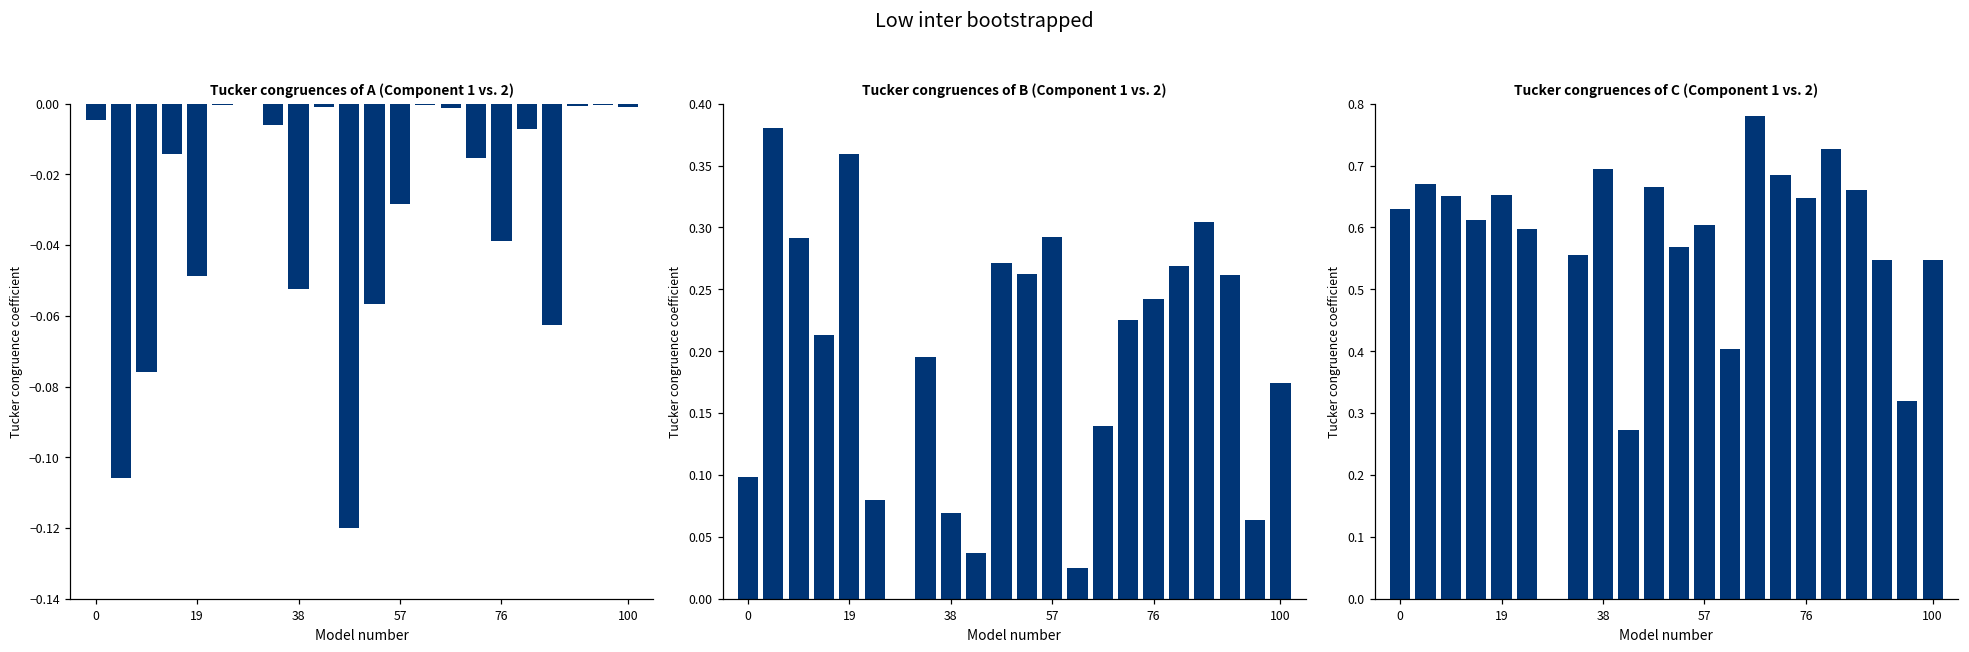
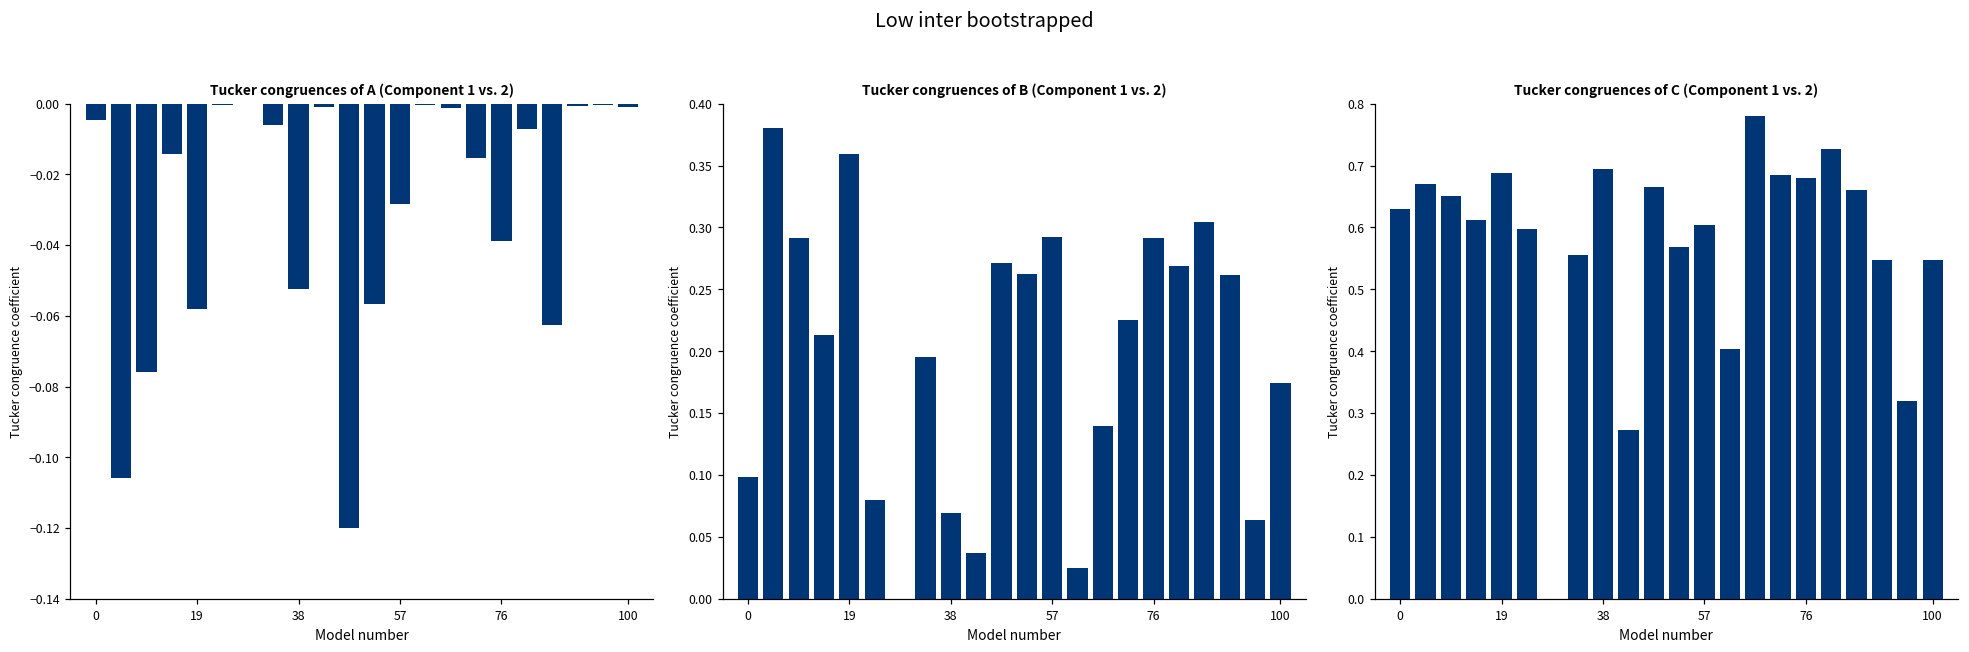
Tucker congruences of A (Component 1 vs. 2), 19: -0.049 -> -0.058
Tucker congruences of B (Component 1 vs. 2), 76: 0.242 -> 0.291
Tucker congruences of C (Component 1 vs. 2), 19: 0.65 -> 0.69
Tucker congruences of C (Component 1 vs. 2), 76: 0.65 -> 0.68
